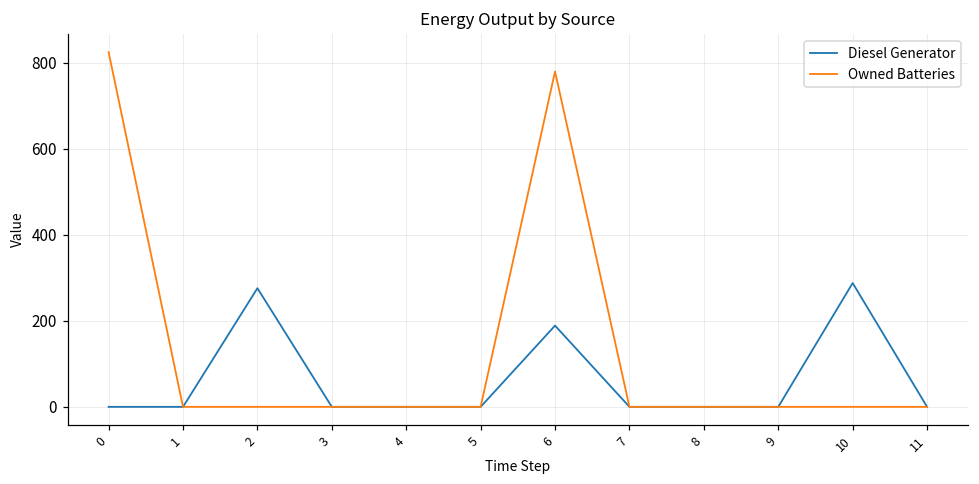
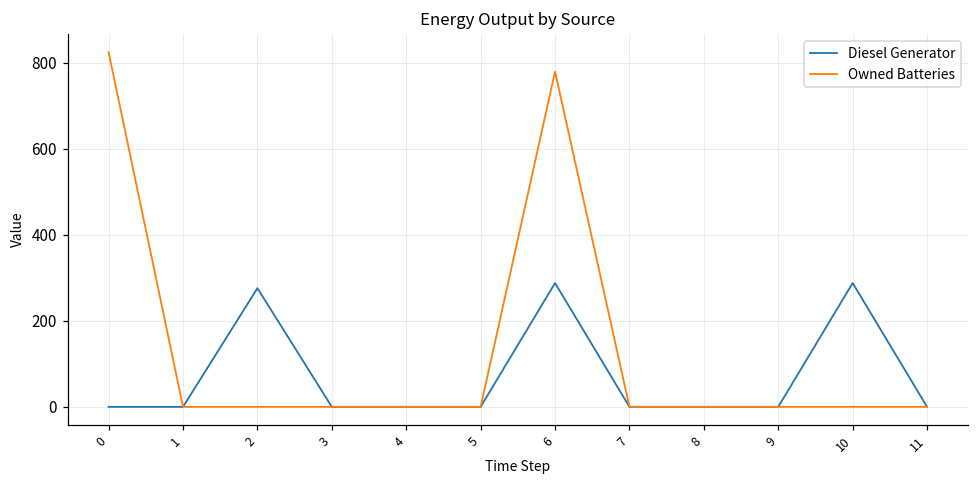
Diesel Generator, 6: 190 -> 290
